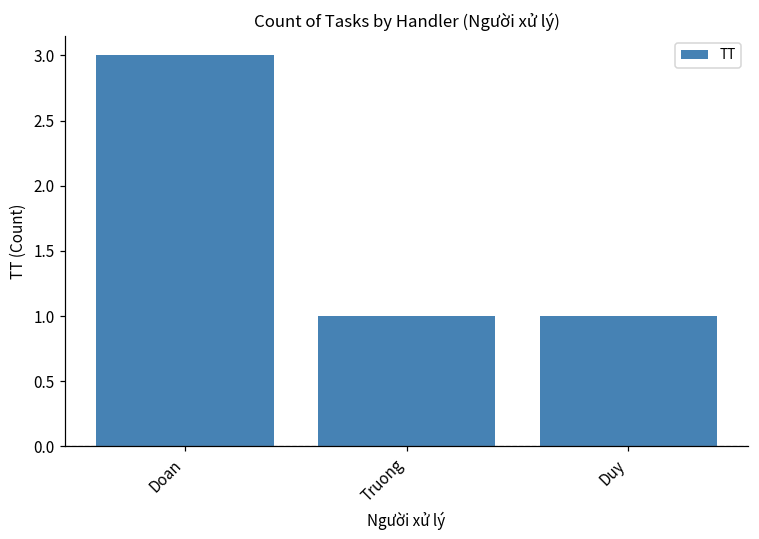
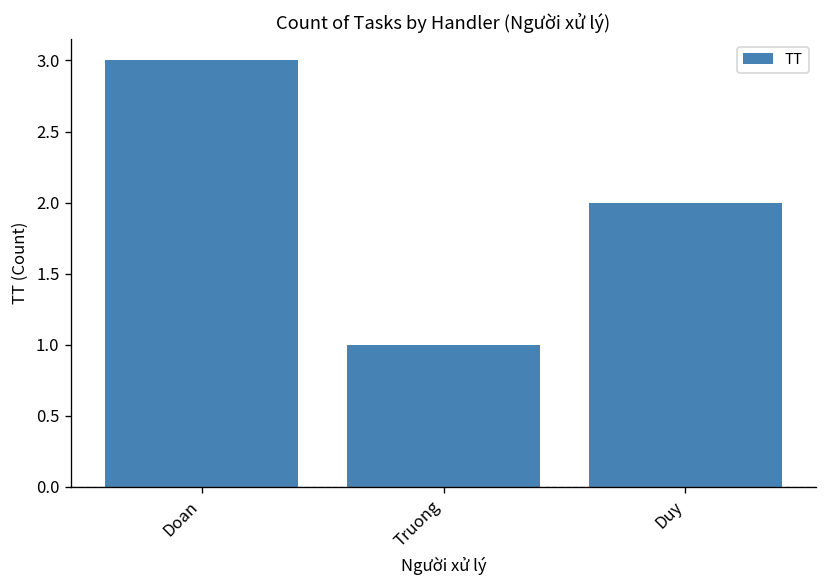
Duy: 1 -> 2
